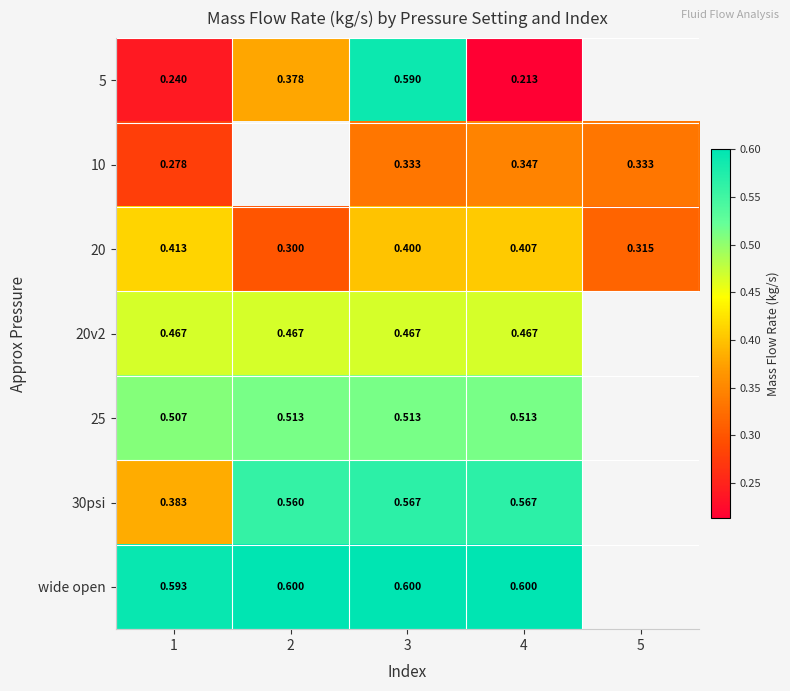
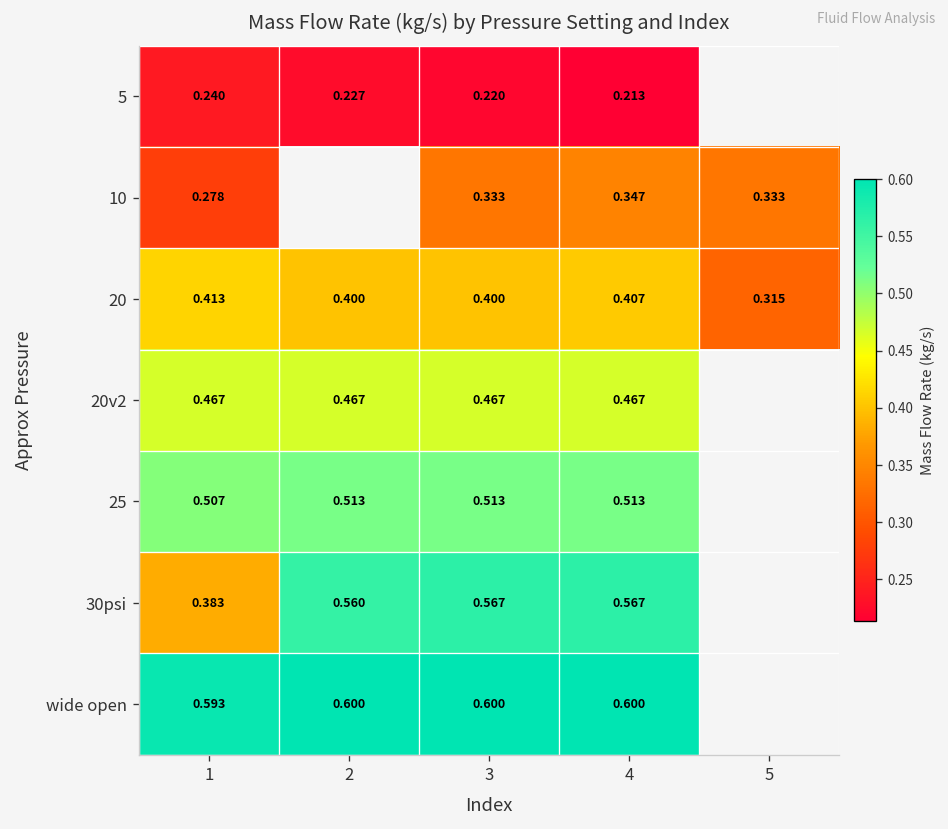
5, 2: 0.378 -> 0.227
5, 3: 0.590 -> 0.220
20, 2: 0.300 -> 0.400
